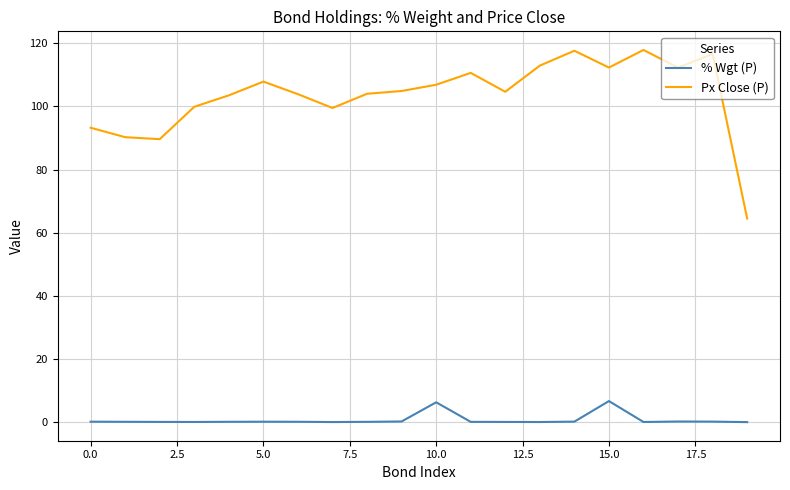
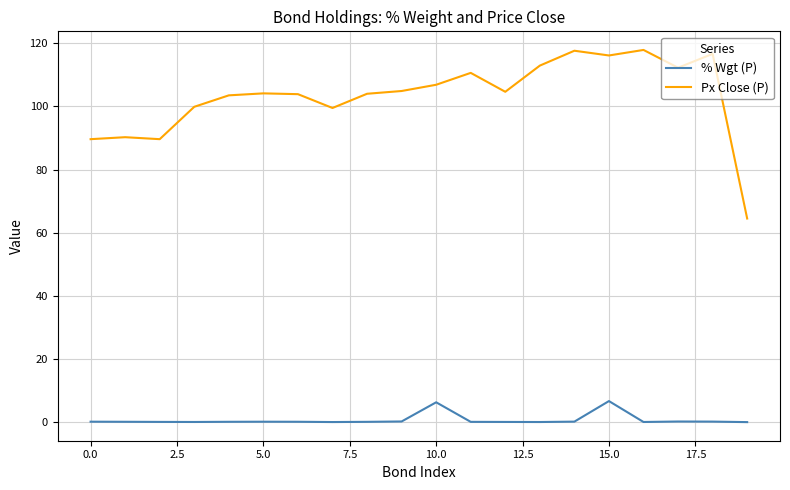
Px Close (P), 0.0: 93 -> 90
Px Close (P), 5.0: 108 -> 104
Px Close (P), 15.0: 112 -> 116
